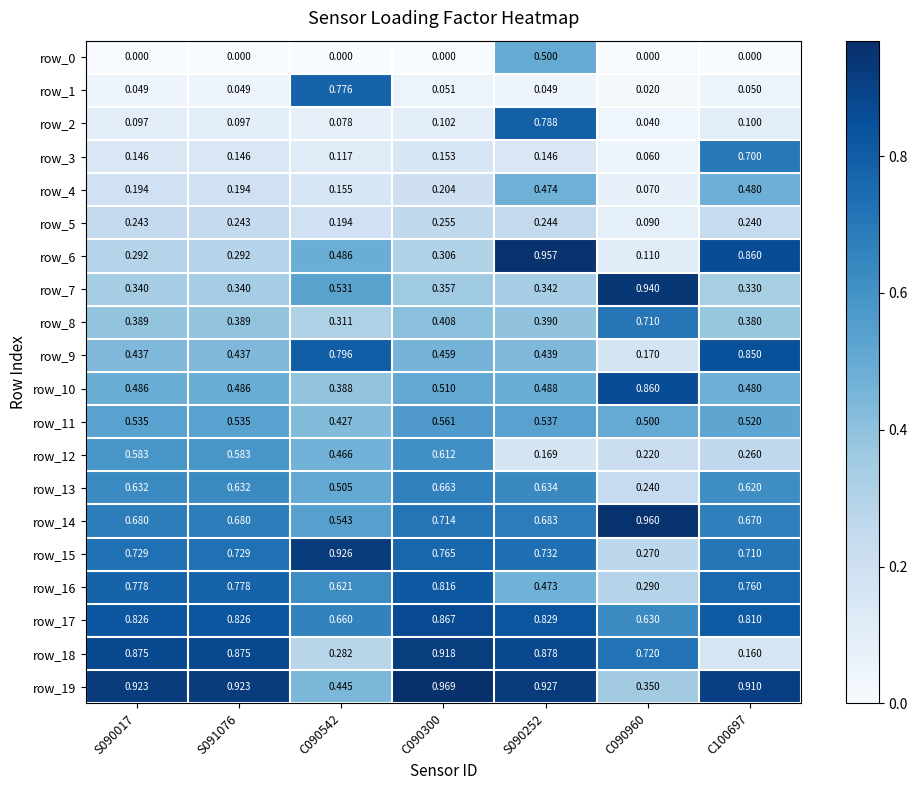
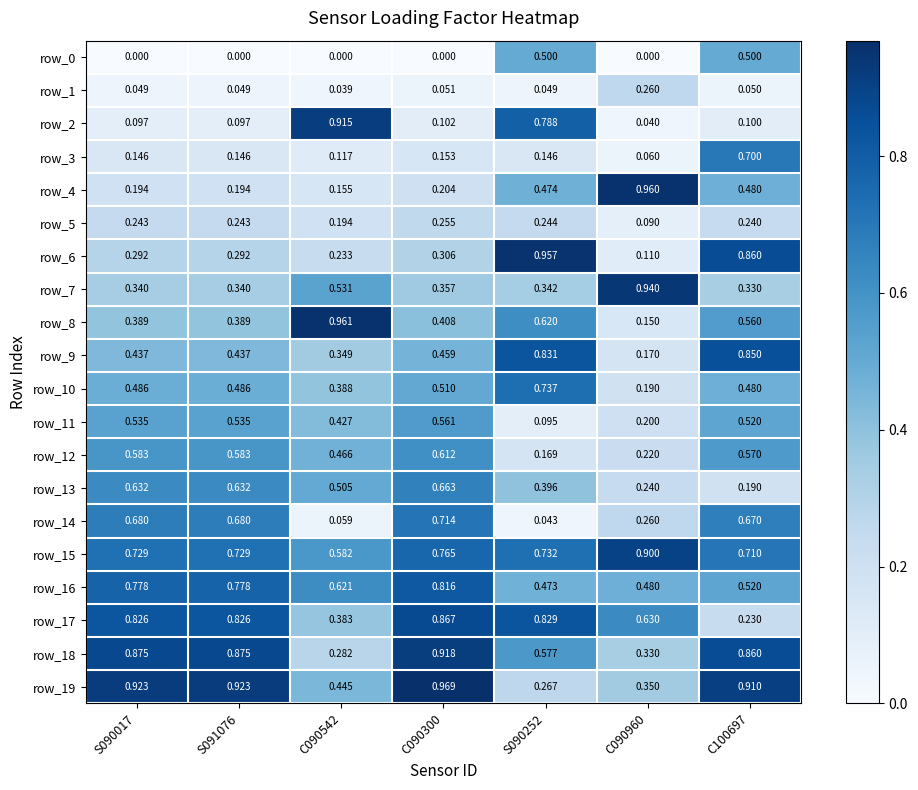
row_0, C100697: 0.000 -> 0.500
row_1, C090542: 0.776 -> 0.039
row_1, C090960: 0.020 -> 0.260
row_2, C090542: 0.078 -> 0.915
row_4, C090960: 0.070 -> 0.960
row_6, C090542: 0.486 -> 0.233
row_8, C090542: 0.311 -> 0.961
row_8, S090252: 0.390 -> 0.620
row_8, C090960: 0.710 -> 0.150
row_8, C100697: 0.380 -> 0.560
row_9, C090542: 0.796 -> 0.349
row_9, S090252: 0.439 -> 0.831
row_10, S090252: 0.488 -> 0.737
row_10, C090960: 0.860 -> 0.190
row_11, S090252: 0.537 -> 0.095
row_11, C090960: 0.500 -> 0.200
row_12, C100697: 0.260 -> 0.570
row_13, S090252: 0.634 -> 0.396
row_13, C100697: 0.620 -> 0.190
row_14, C090542: 0.543 -> 0.059
row_14, S090252: 0.683 -> 0.043
row_14, C090960: 0.960 -> 0.260
row_15, C090542: 0.926 -> 0.582
row_15, C090960: 0.270 -> 0.900
row_16, C090960: 0.290 -> 0.480
row_16, C100697: 0.760 -> 0.520
row_17, C090542: 0.660 -> 0.383
row_17, C100697: 0.810 -> 0.230
row_18, S090252: 0.878 -> 0.577
row_18, C090960: 0.720 -> 0.330
row_18, C100697: 0.160 -> 0.860
row_19, S090252: 0.927 -> 0.267
